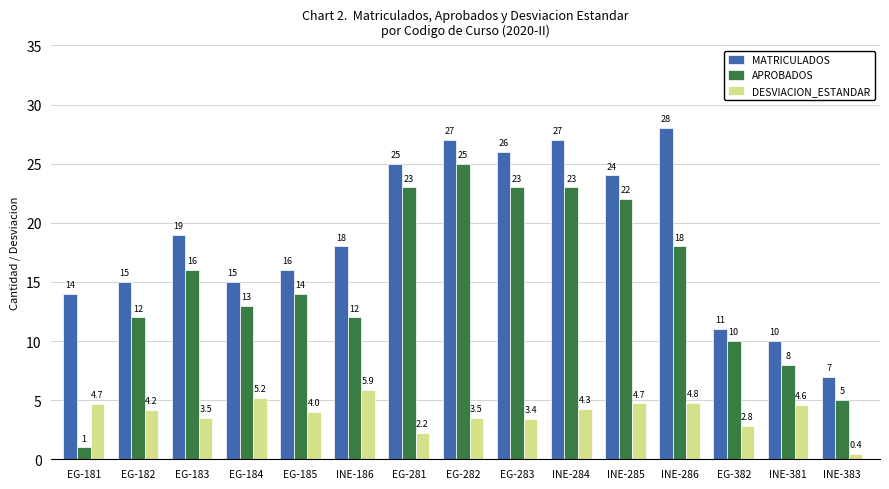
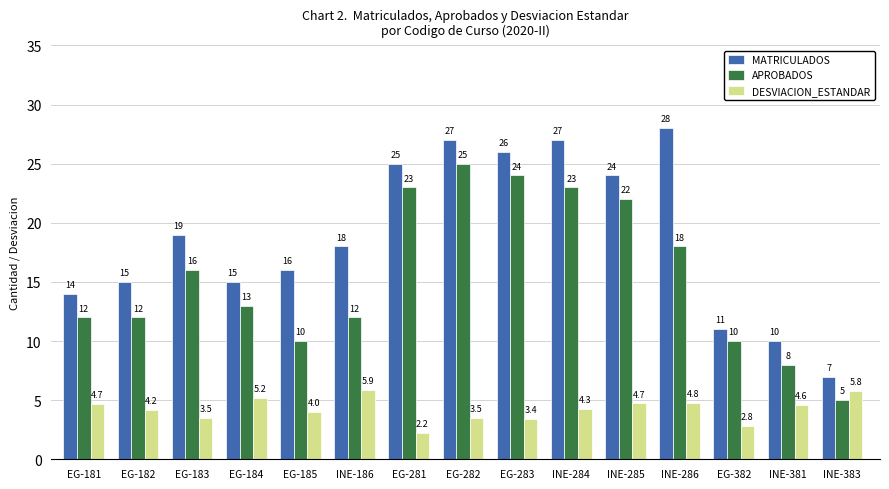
APROBADOS, EG-181: 1 -> 12
APROBADOS, EG-185: 14 -> 10
APROBADOS, EG-283: 23 -> 24
DESVIACION_ESTANDAR, INE-383: 0.4 -> 5.8
